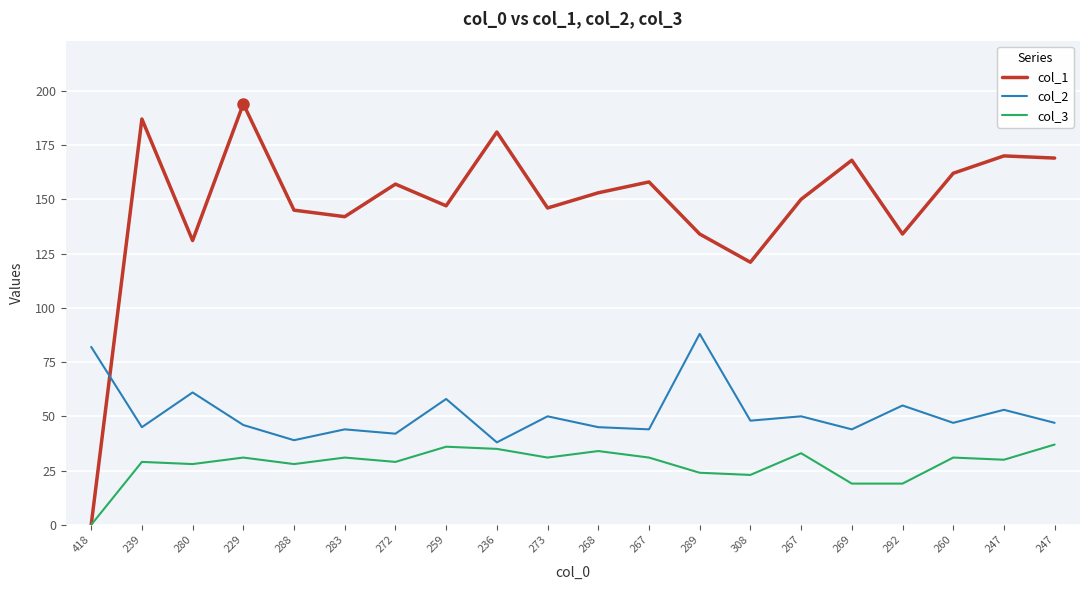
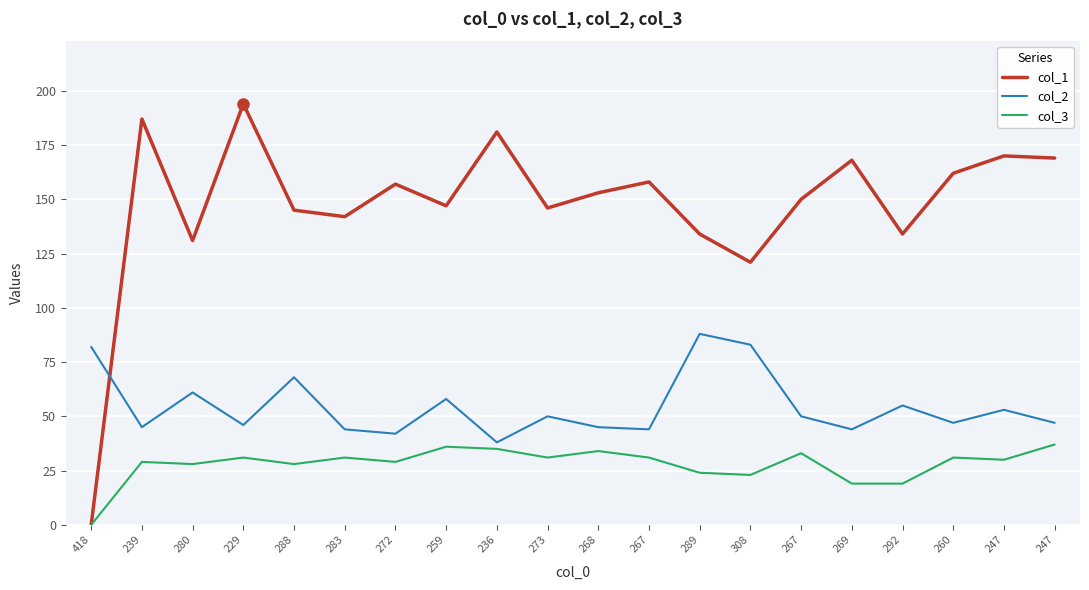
col_2, 288: 39 -> 68
col_2, 308: 48 -> 83
